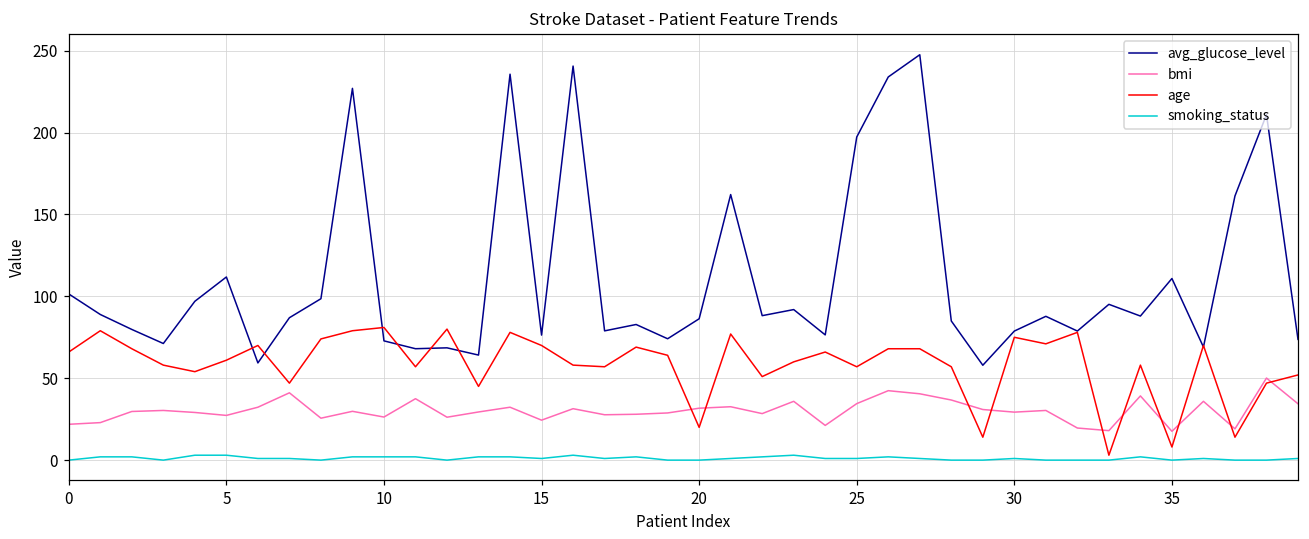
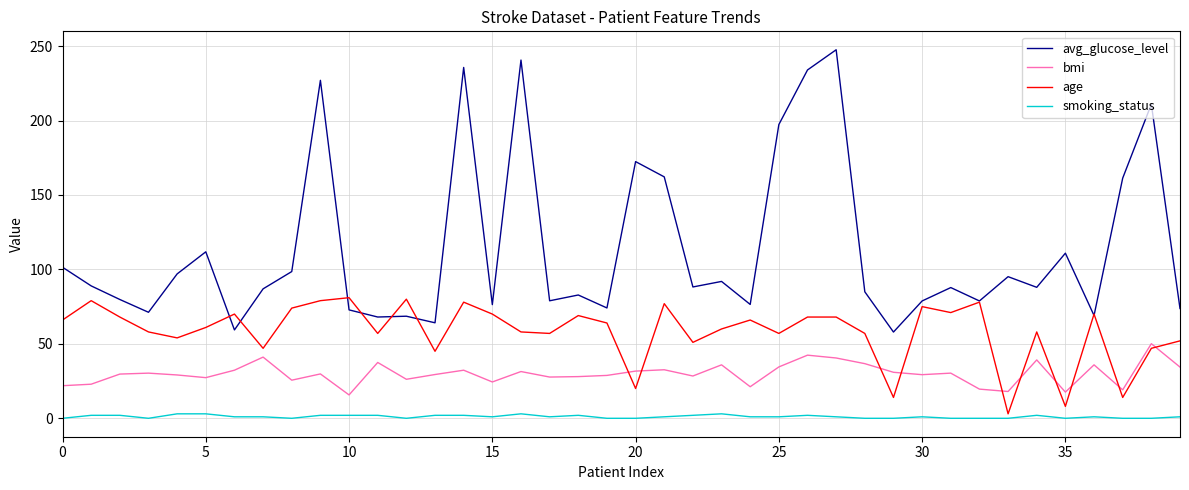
bmi, 10: 26 -> 16
avg_glucose_level, 20: 86 -> 172
